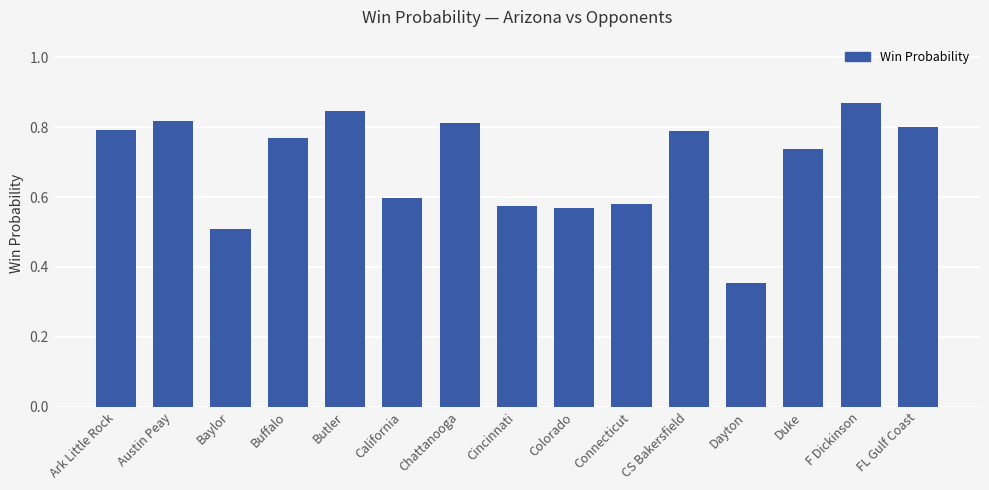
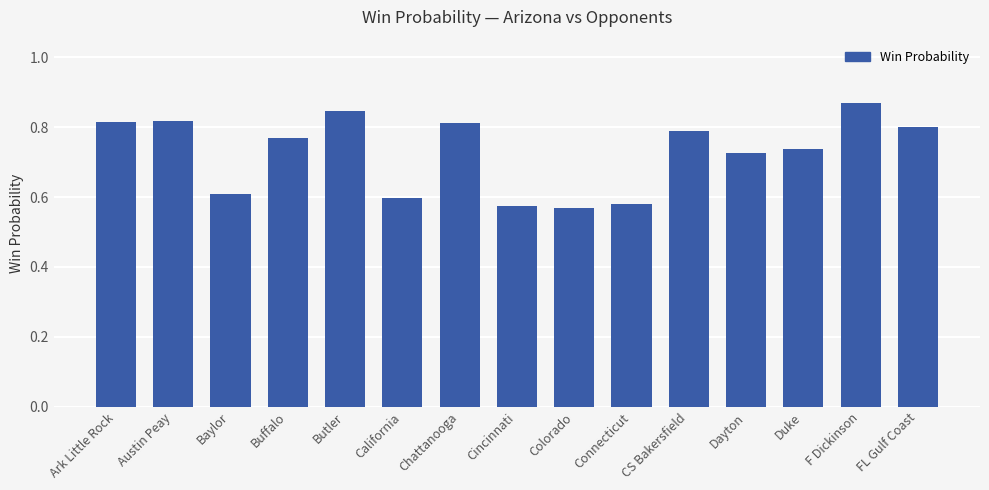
Ark Little Rock: 0.79 -> 0.82
Baylor: 0.51 -> 0.61
Dayton: 0.36 -> 0.73
